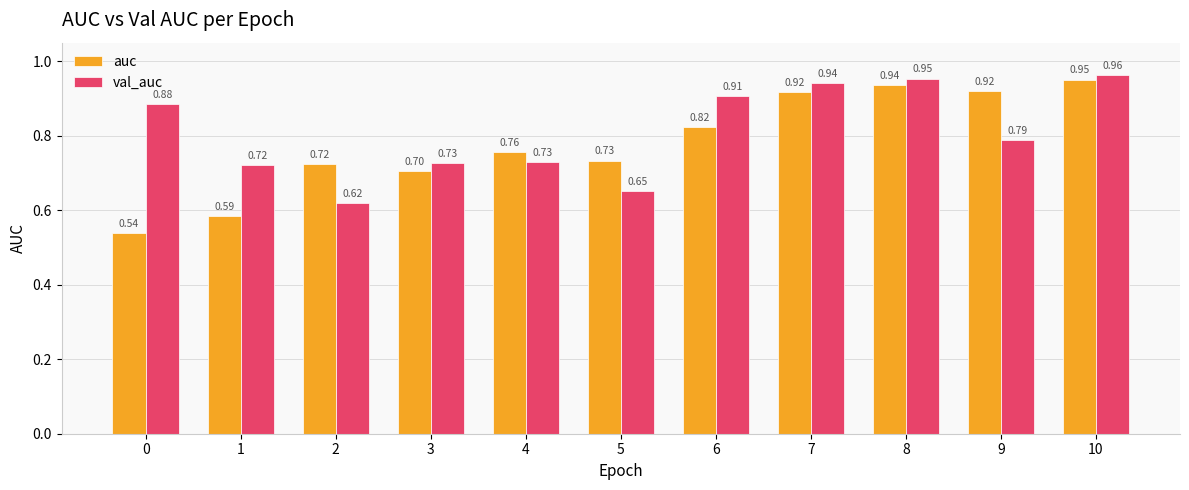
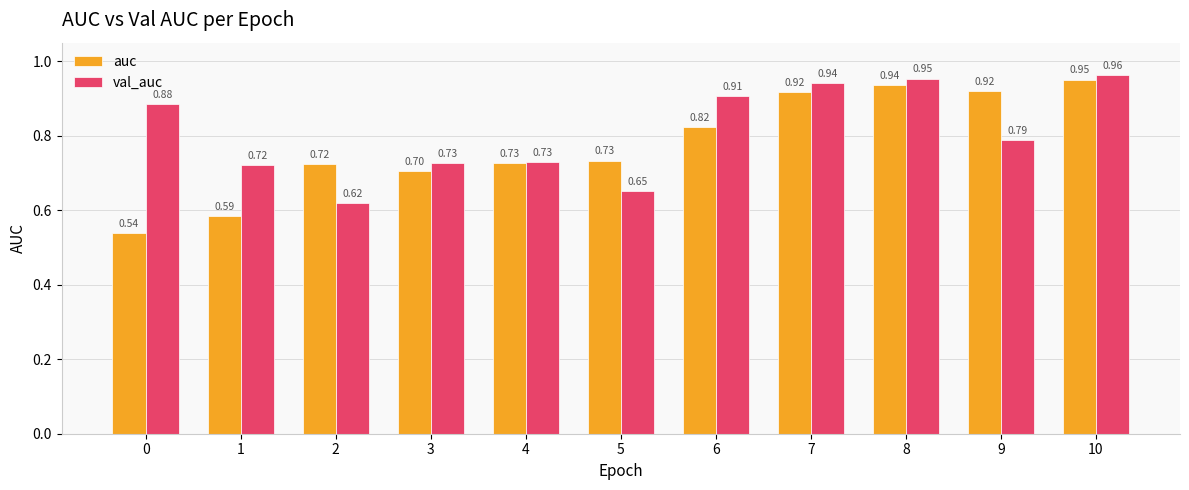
auc, 4: 0.76 -> 0.73
